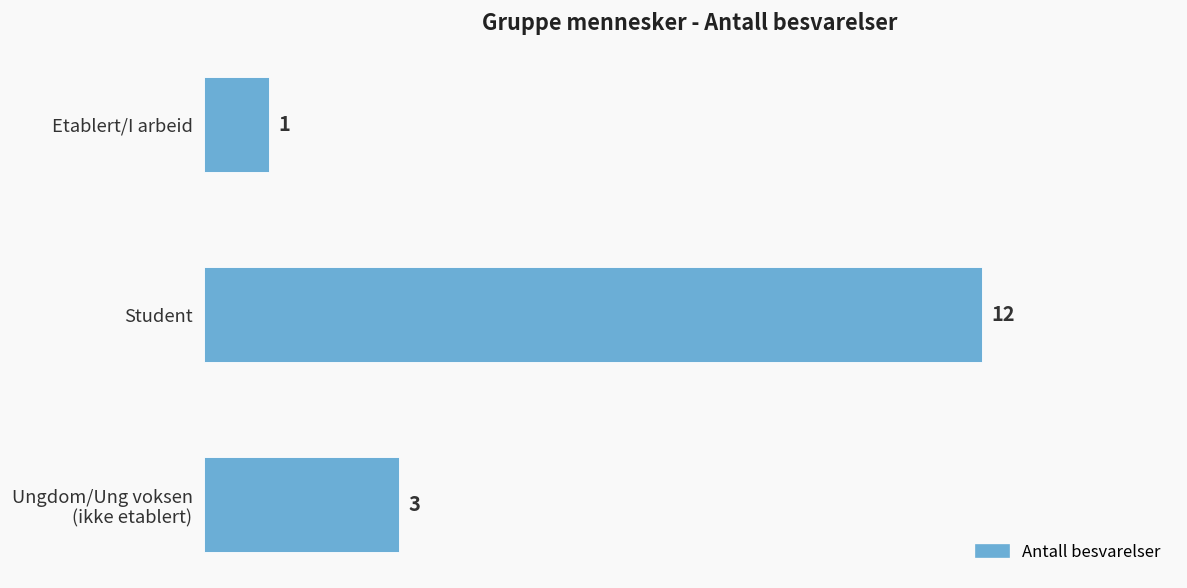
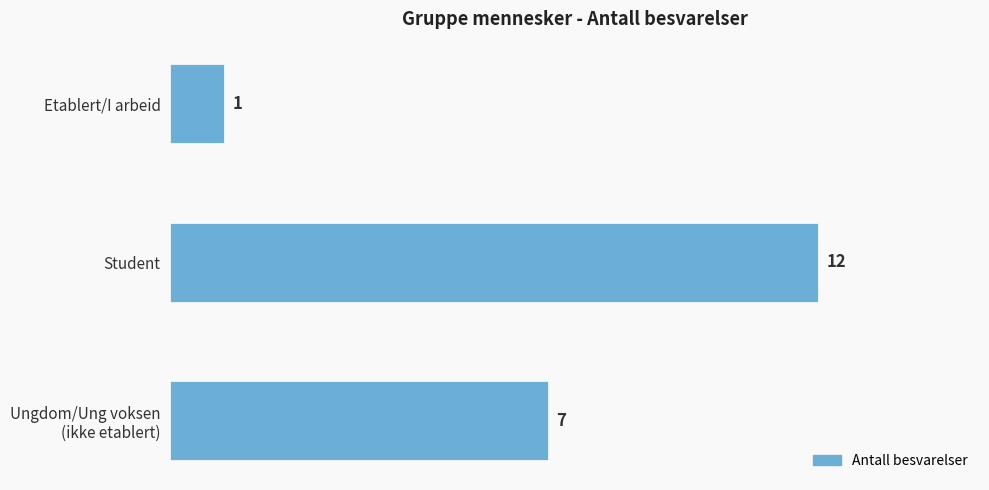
Ungdom/Ung voksen (ikke etablert): 3 -> 7
